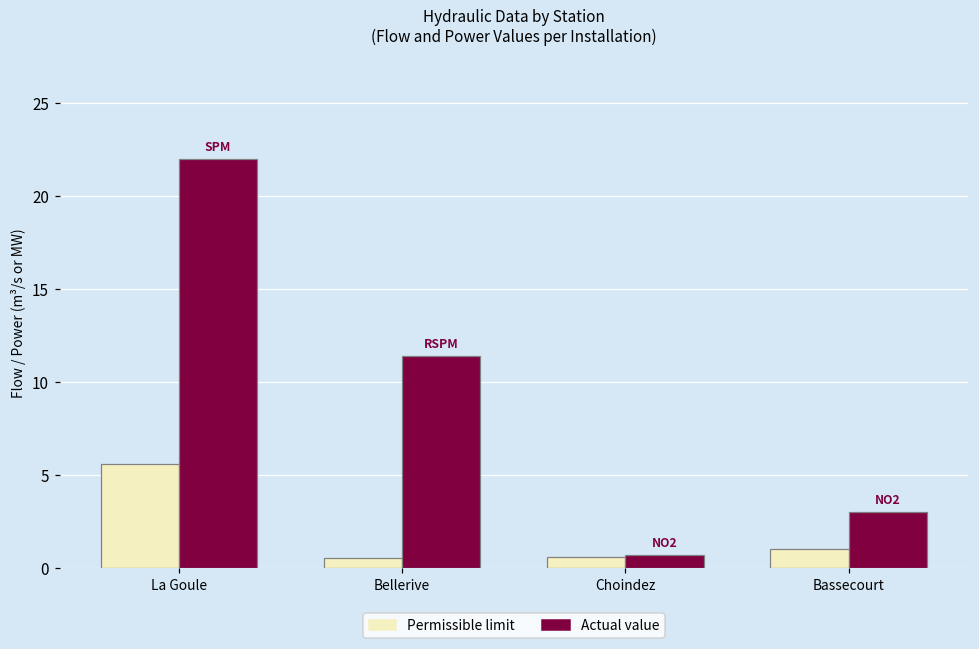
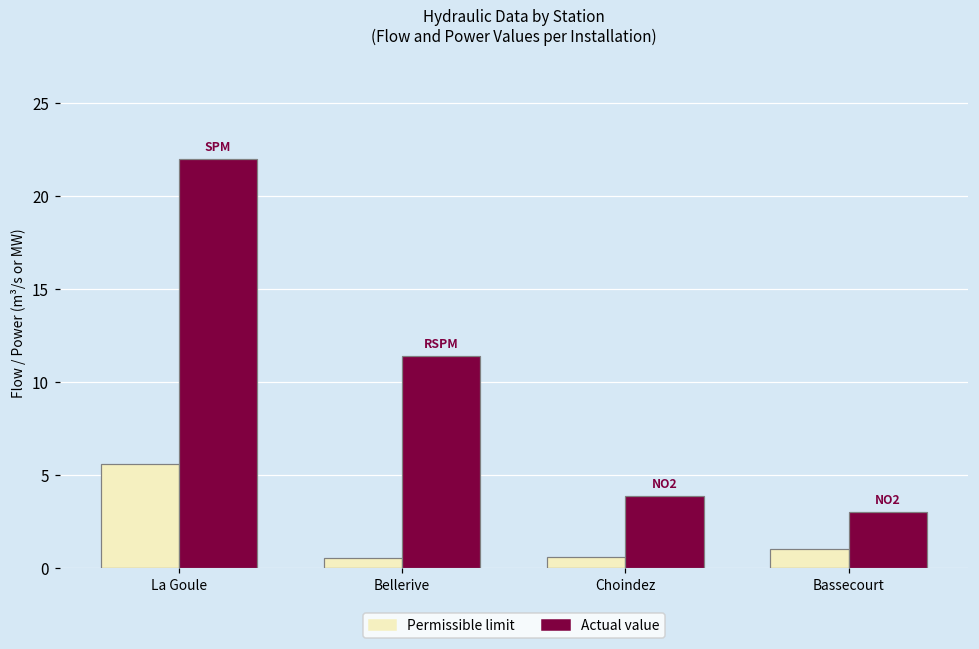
Actual value, Choindez: 0.7 -> 3.9
